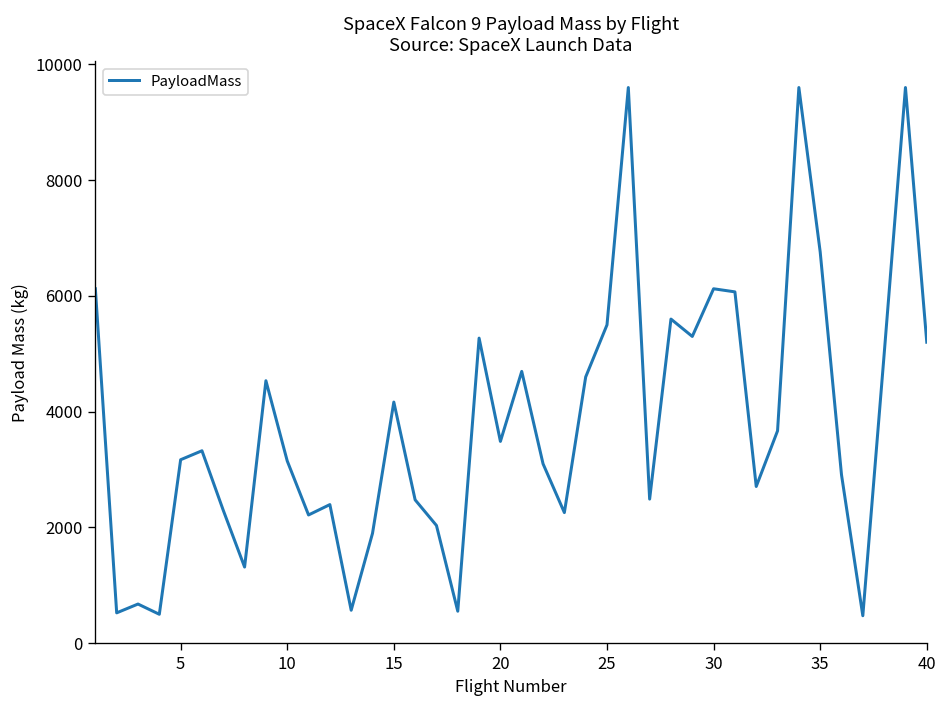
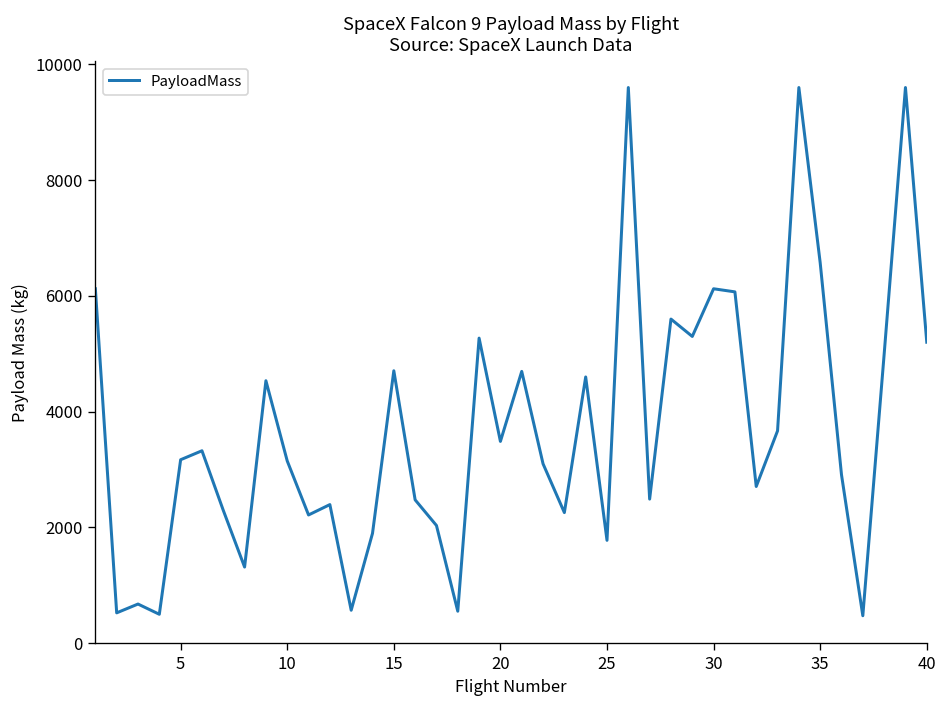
15: 4200 -> 4700
25: 5500 -> 1800
35: 6800 -> 6600
